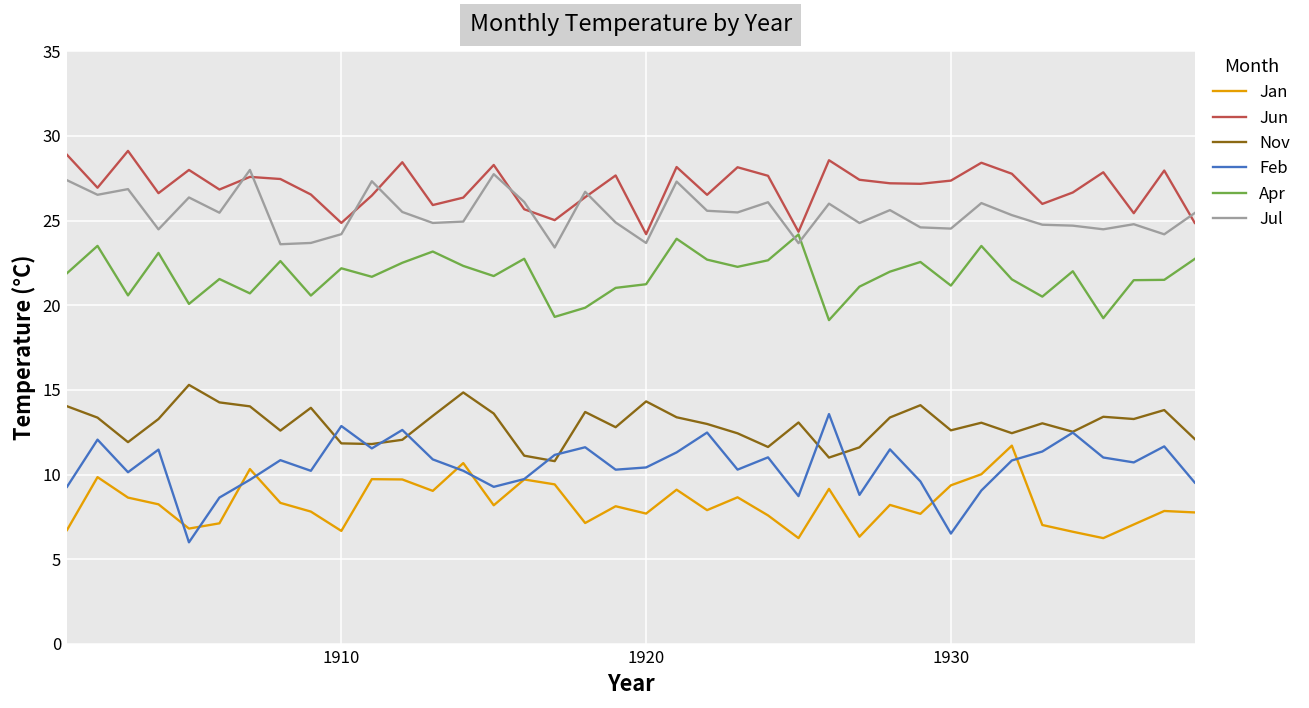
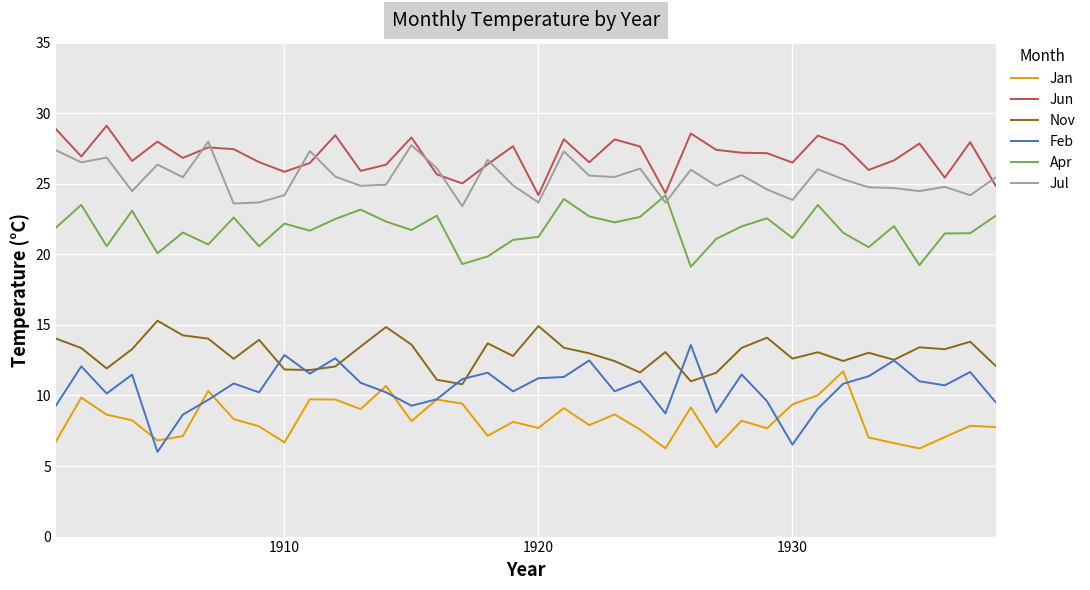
Jun, 1910: 24.9 -> 25.9
Nov, 1920: 14.3 -> 14.9
Feb, 1920: 10.4 -> 11.2
Jun, 1930: 27.4 -> 26.5
Jul, 1930: 24.5 -> 23.9
